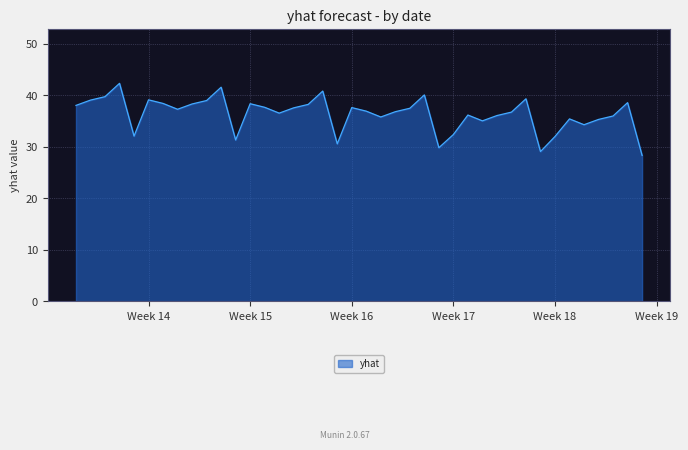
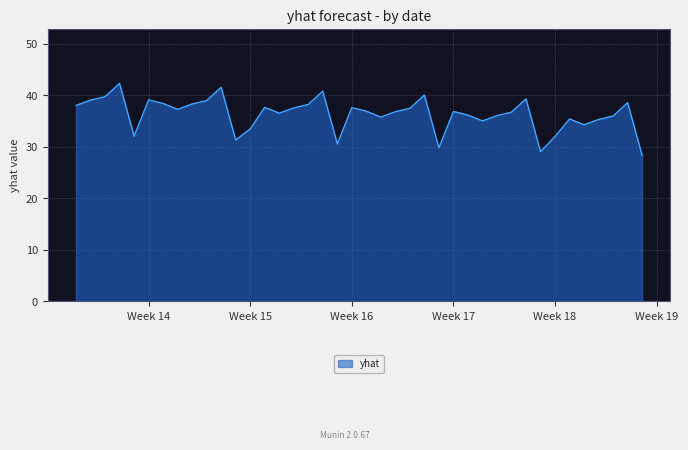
Week 15: 38 -> 33
Week 17: 32 -> 37
